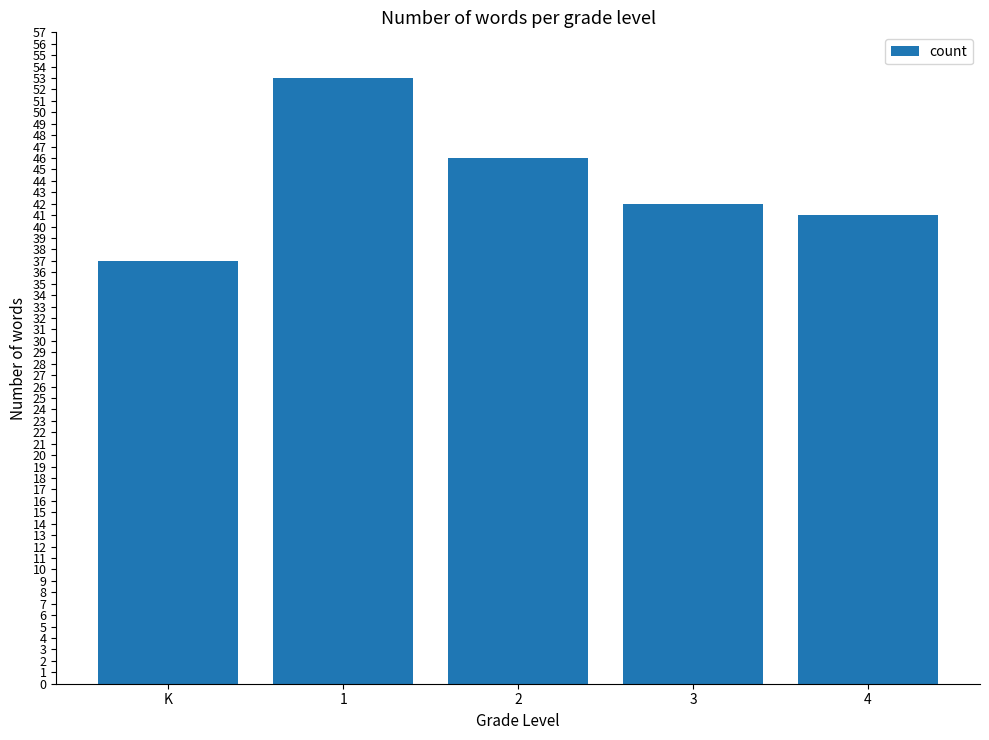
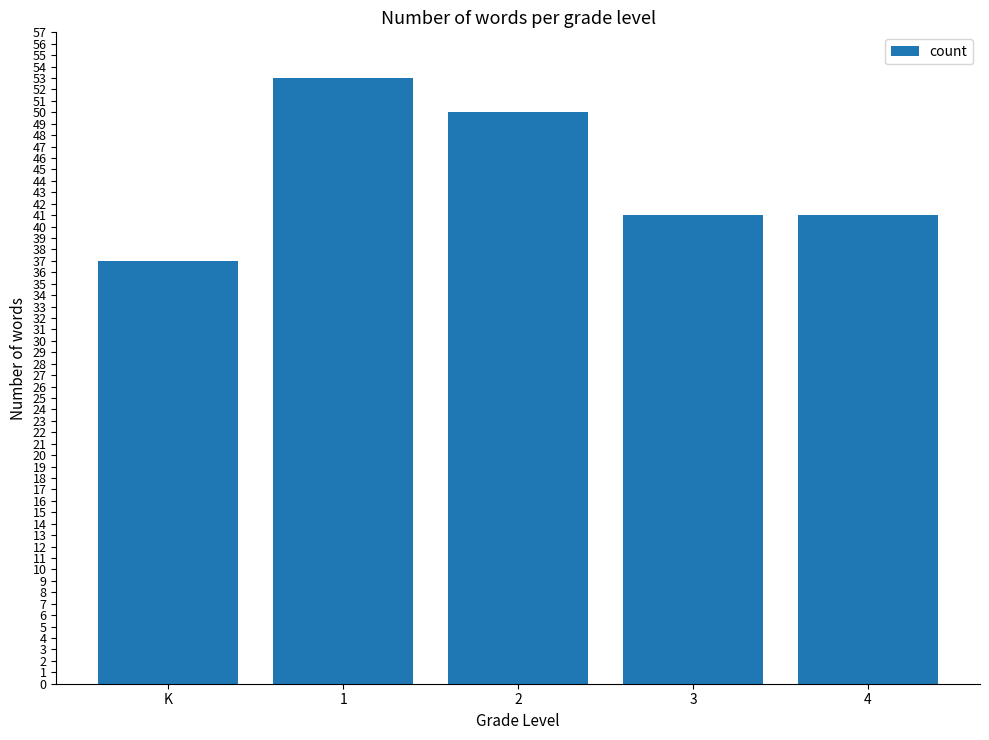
2: 46 -> 50
3: 42 -> 41
